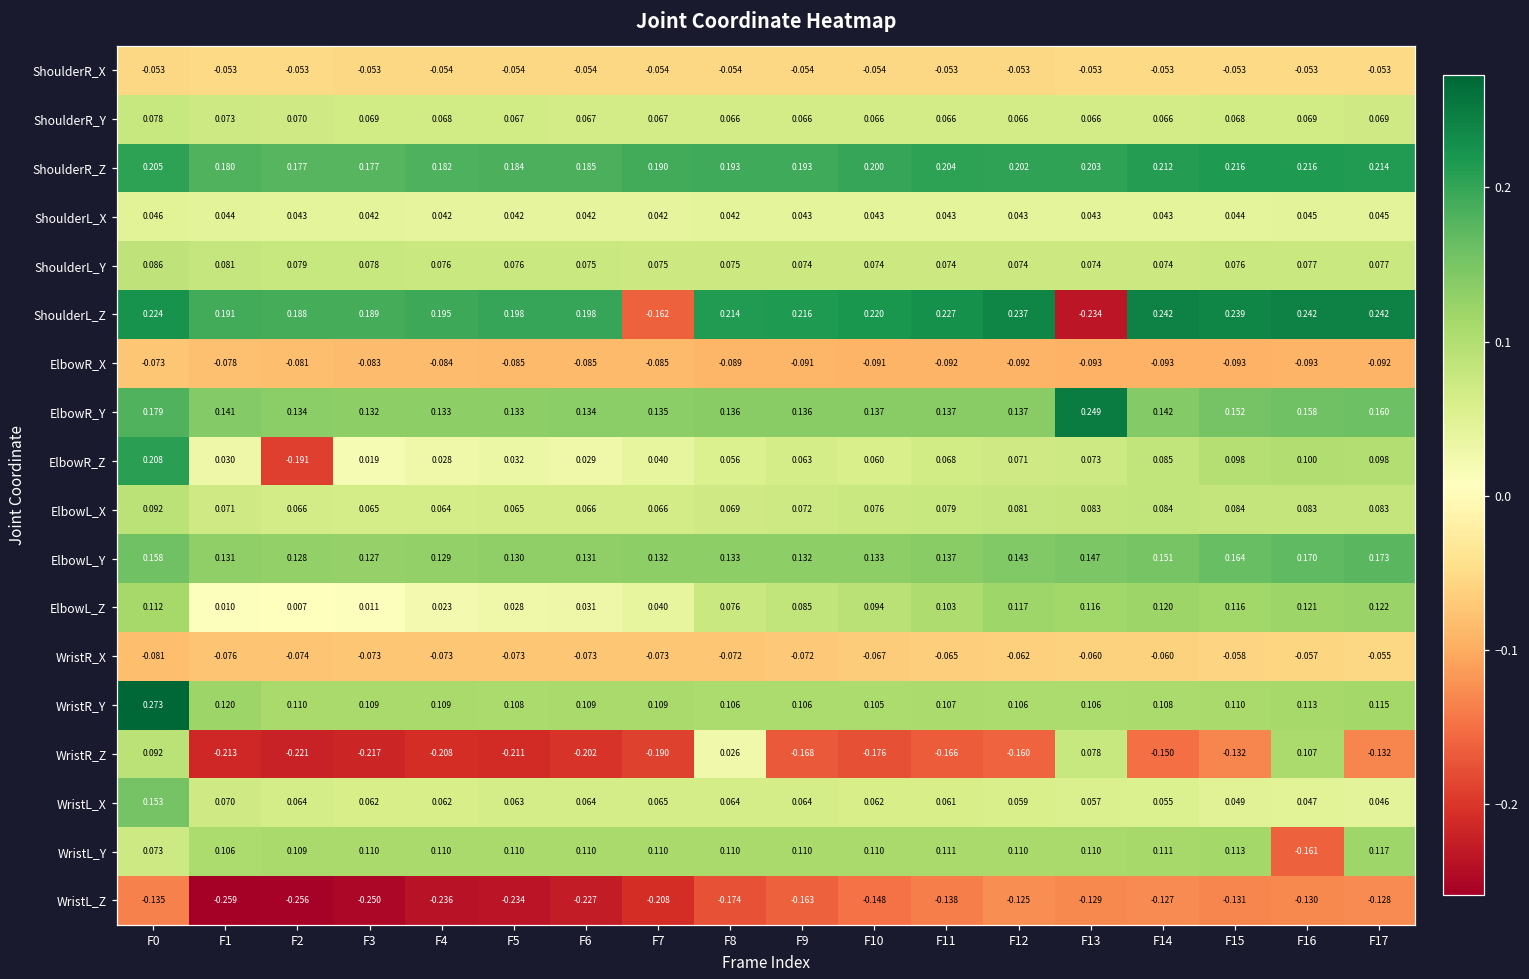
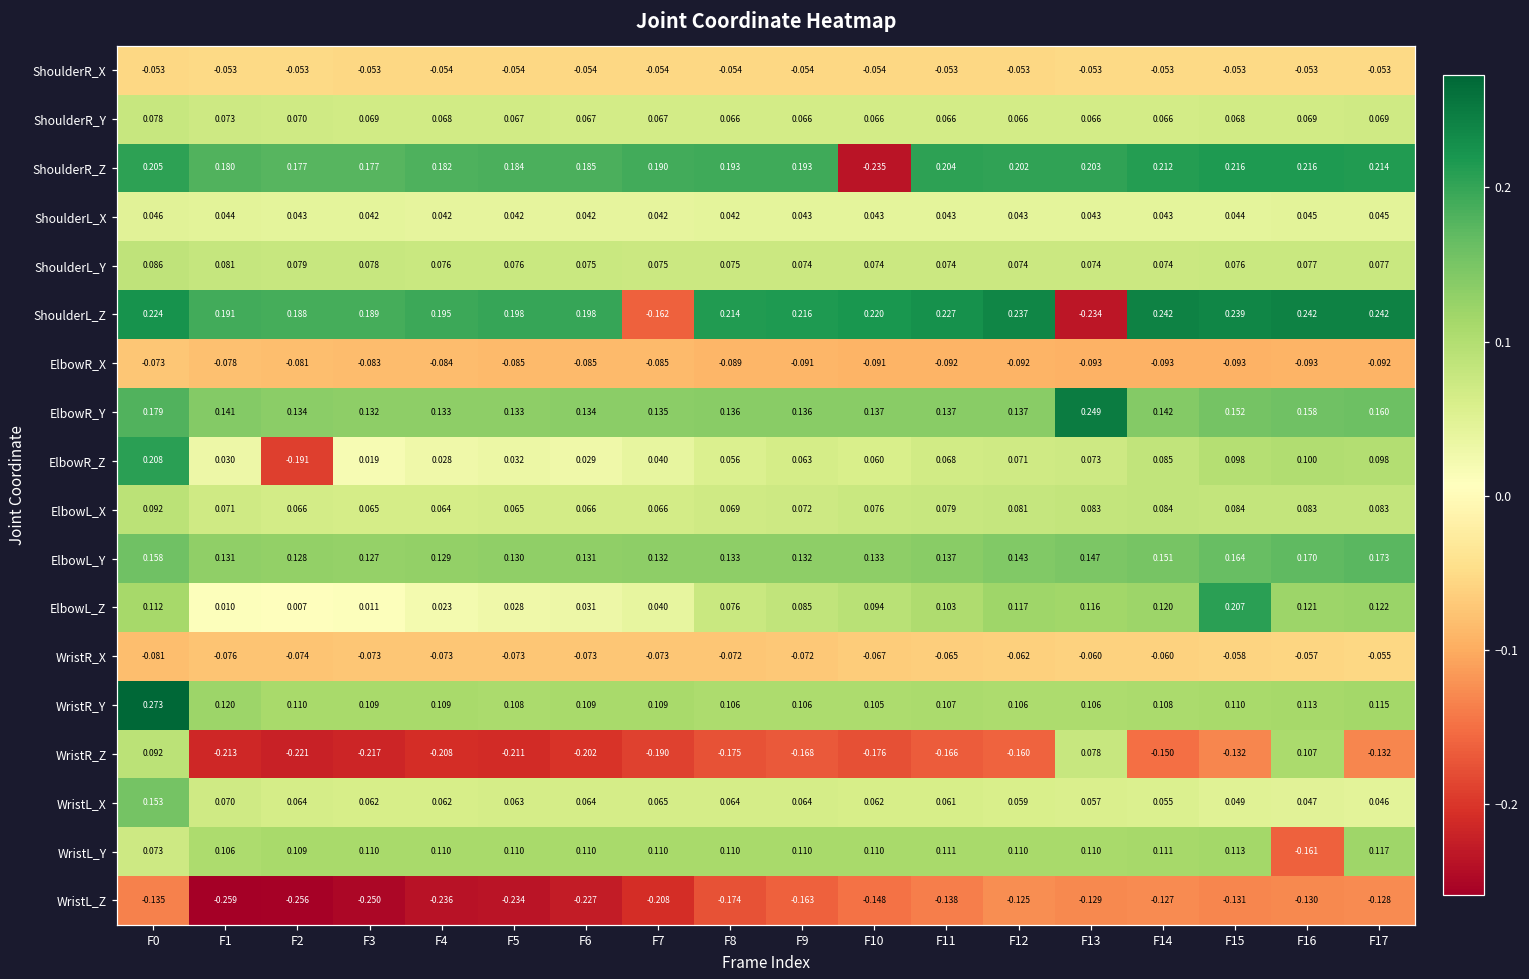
ShoulderR_Z, F10: 0.200 -> -0.235
ElbowL_Z, F15: 0.116 -> 0.207
WristR_Z, F8: 0.026 -> -0.175
